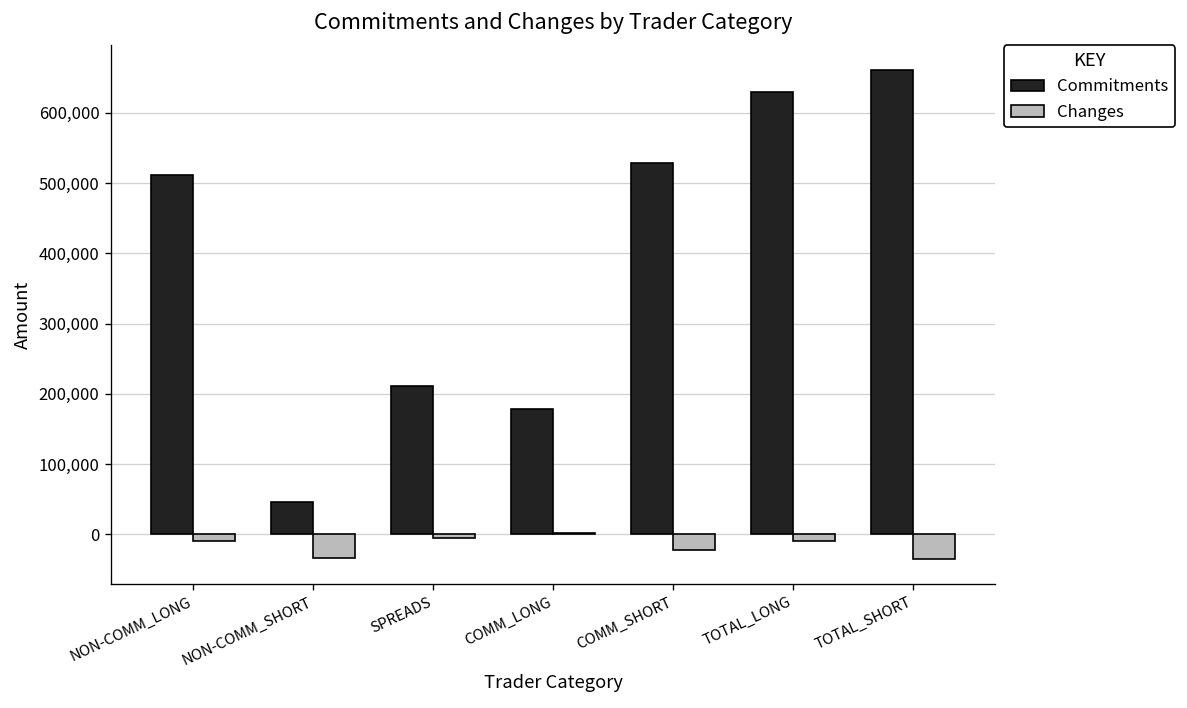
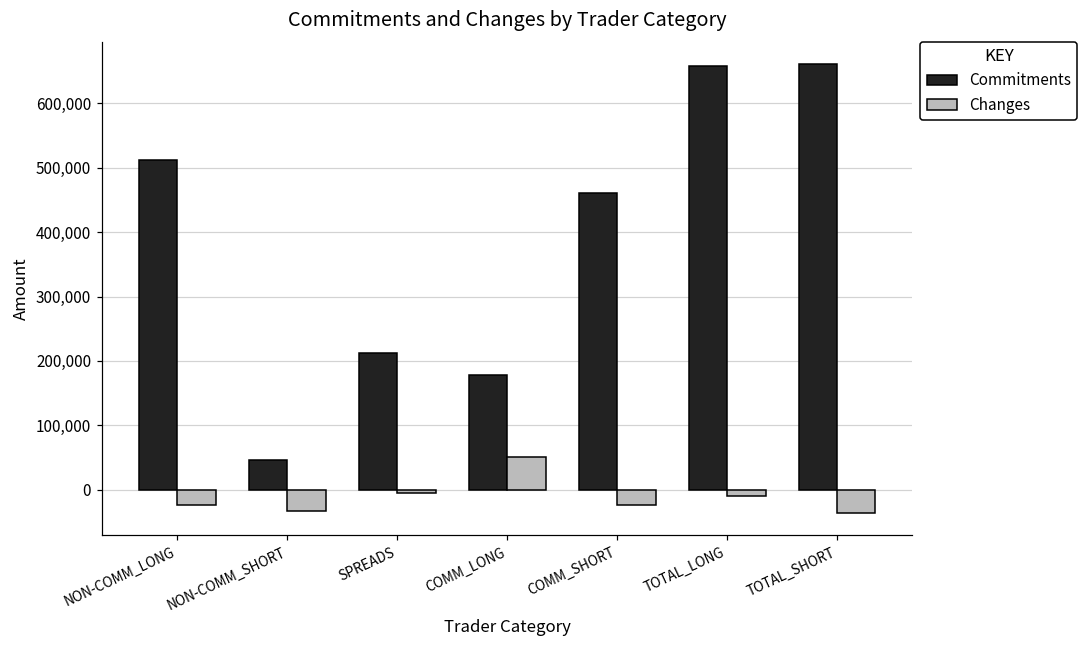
Changes, NON-COMM_LONG: -10,000 -> -20,000
Changes, COMM_LONG: 0 -> 50,000
Commitments, COMM_SHORT: 530,000 -> 460,000
Commitments, TOTAL_LONG: 630,000 -> 660,000
